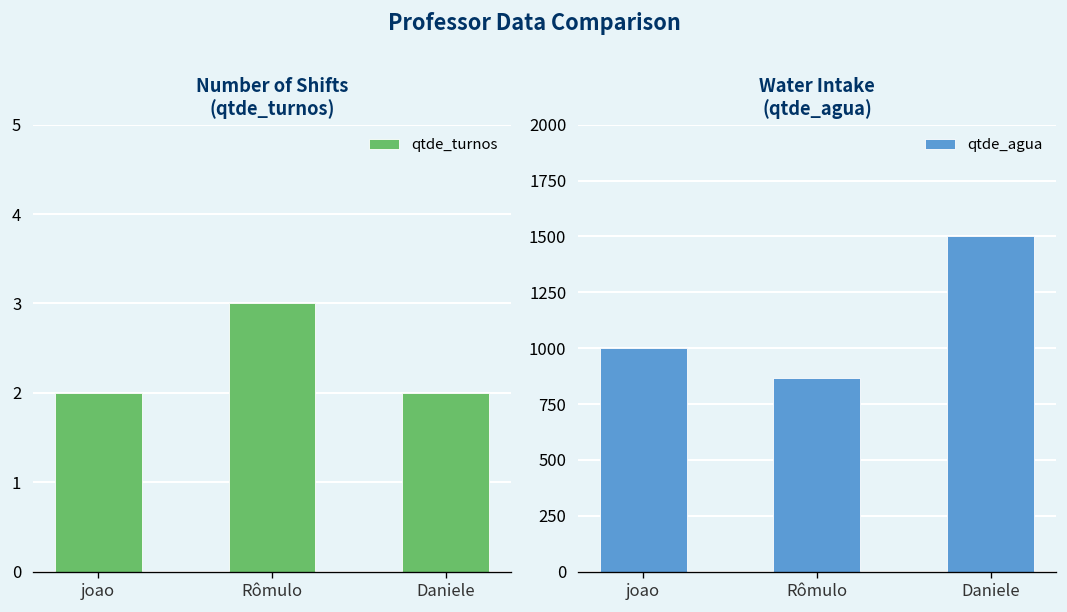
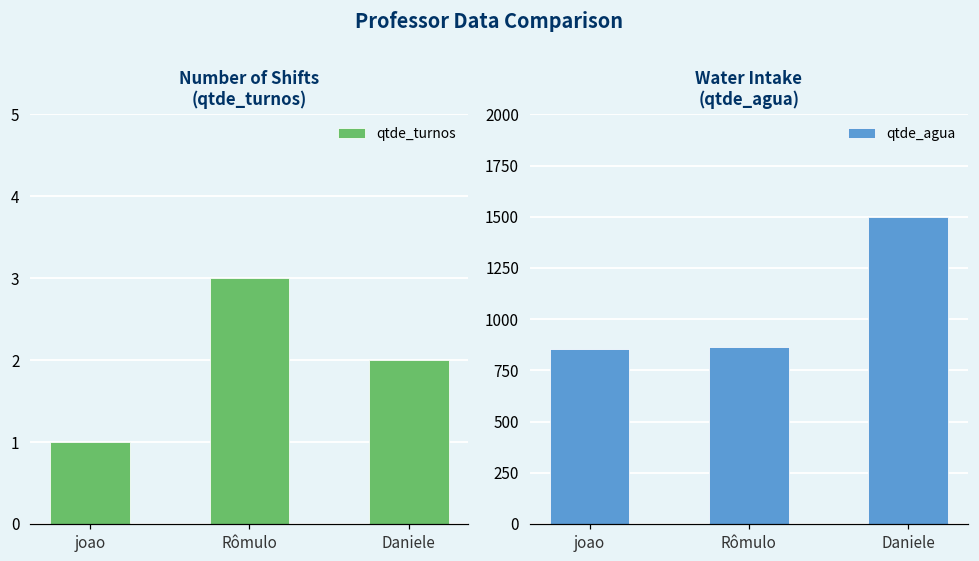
Number of Shifts (qtde_turnos), joao: 2 -> 1
Water Intake (qtde_agua), joao: 1000 -> 860
